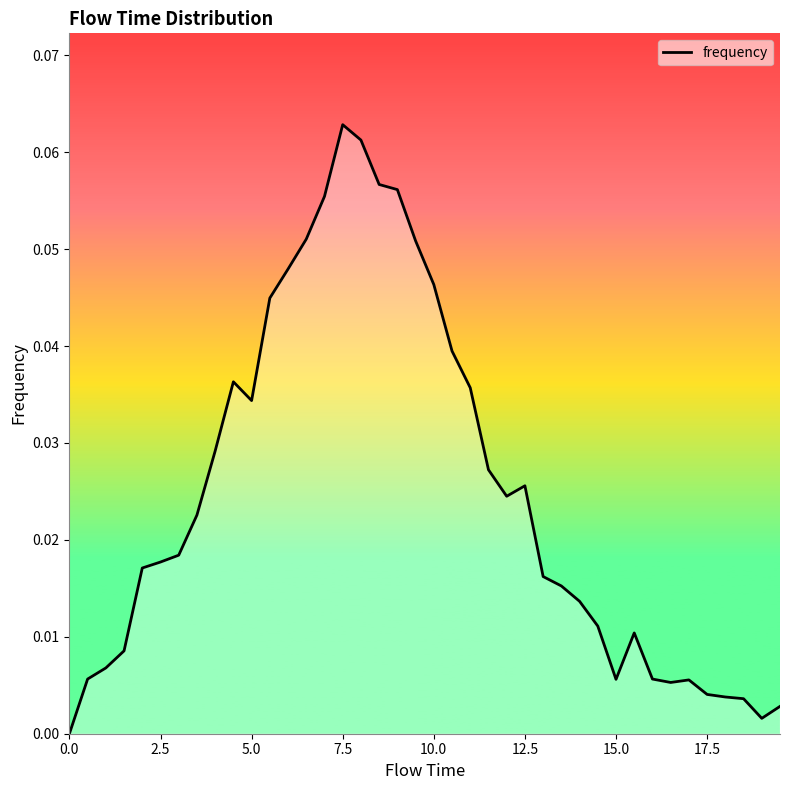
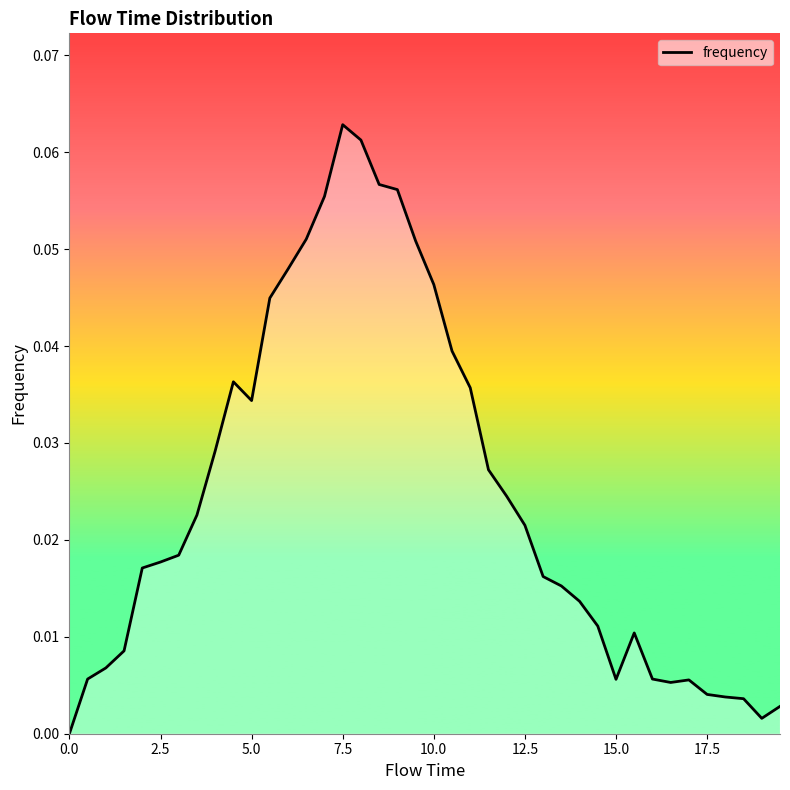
12.5: 0.026 -> 0.022
